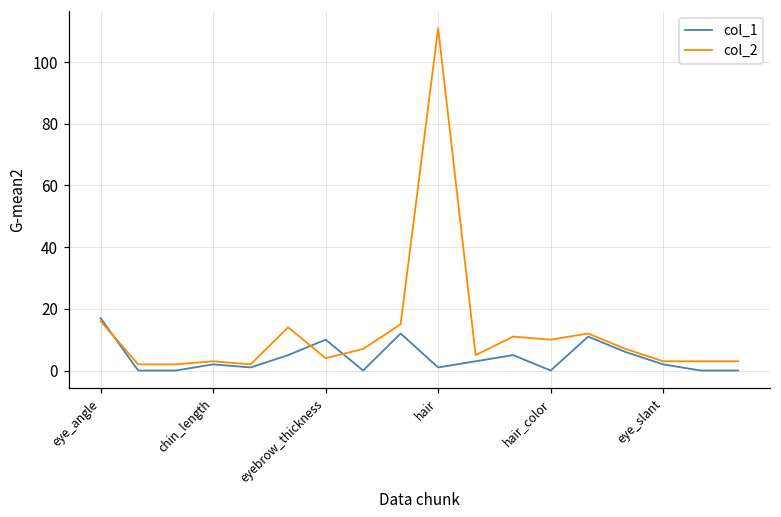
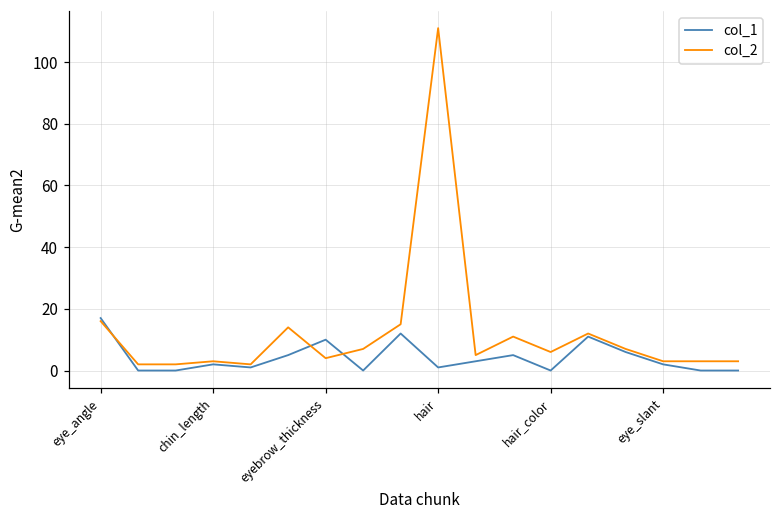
col_2, hair_color: 10 -> 6
